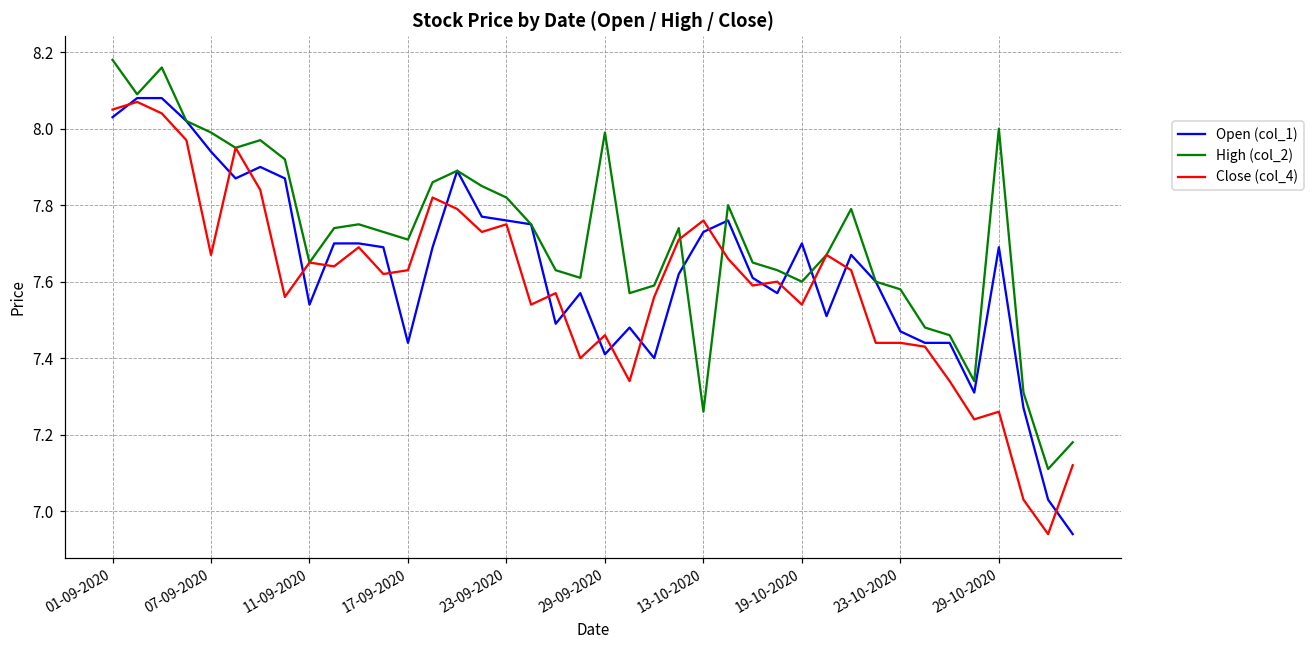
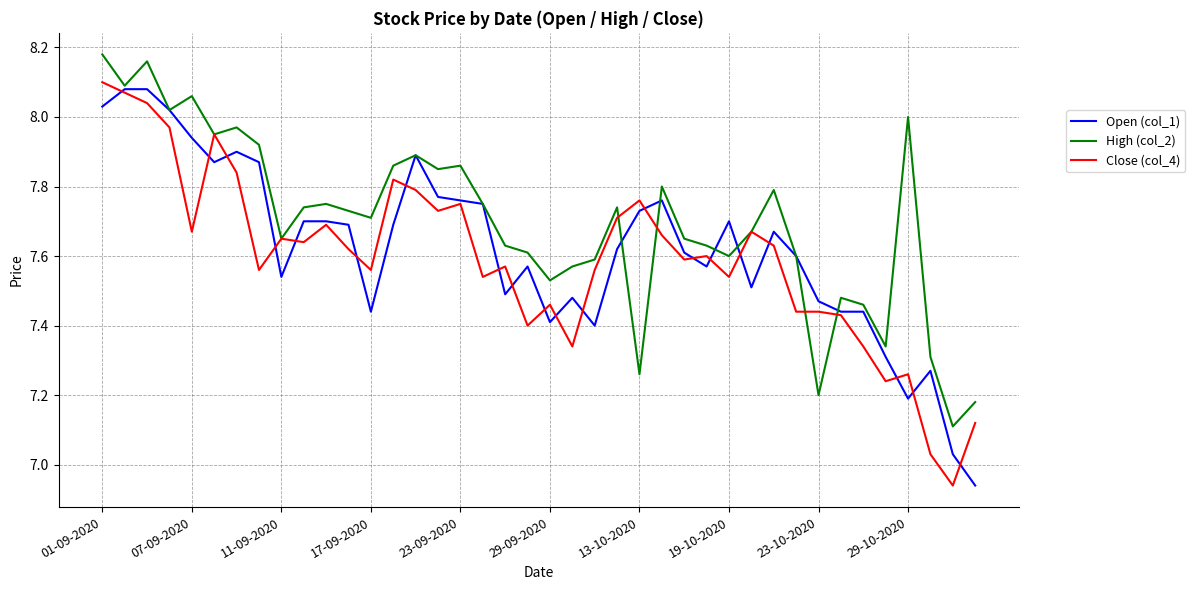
Close (col_4), 01-09-2020: 8.05 -> 8.10
High (col_2), 07-09-2020: 7.99 -> 8.06
Close (col_4), 17-09-2020: 7.63 -> 7.56
High (col_2), 23-09-2020: 7.82 -> 7.86
High (col_2), 29-09-2020: 7.99 -> 7.53
High (col_2), 23-10-2020: 7.58 -> 7.20
Open (col_1), 29-10-2020: 7.69 -> 7.19
